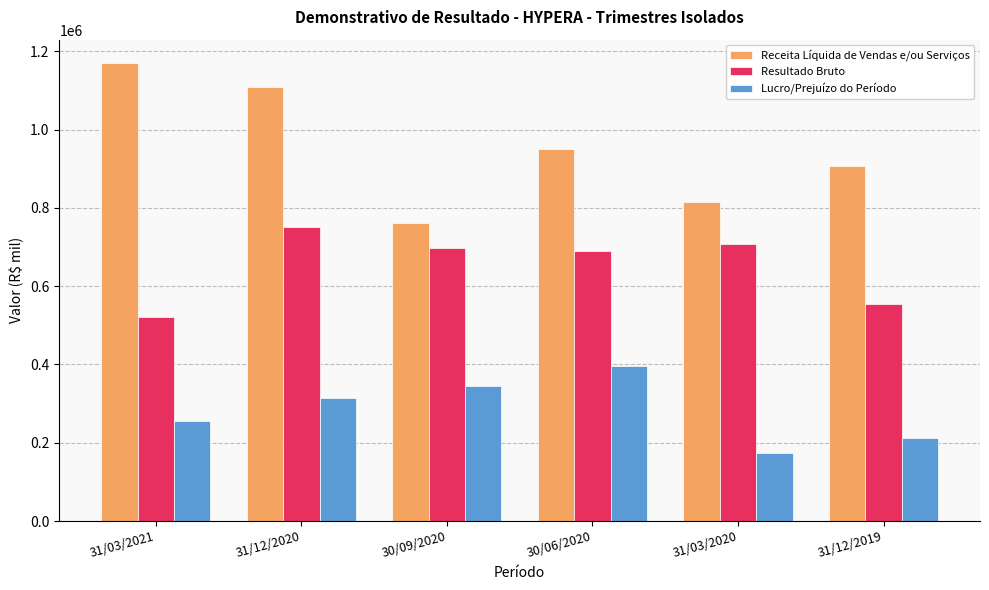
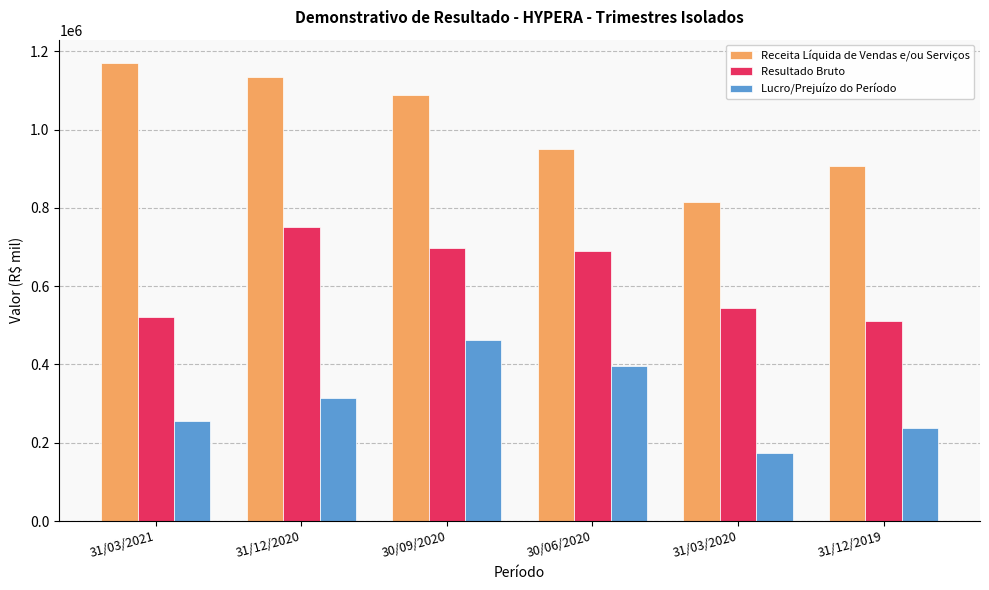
Receita Líquida de Vendas e/ou Serviços, 31/12/2020: 1110000 -> 1130000
Receita Líquida de Vendas e/ou Serviços, 30/09/2020: 760000 -> 1090000
Lucro/Prejuízo do Período, 30/09/2020: 350000 -> 460000
Resultado Bruto, 31/03/2020: 710000 -> 540000
Resultado Bruto, 31/12/2019: 550000 -> 510000
Lucro/Prejuízo do Período, 31/12/2019: 210000 -> 240000
